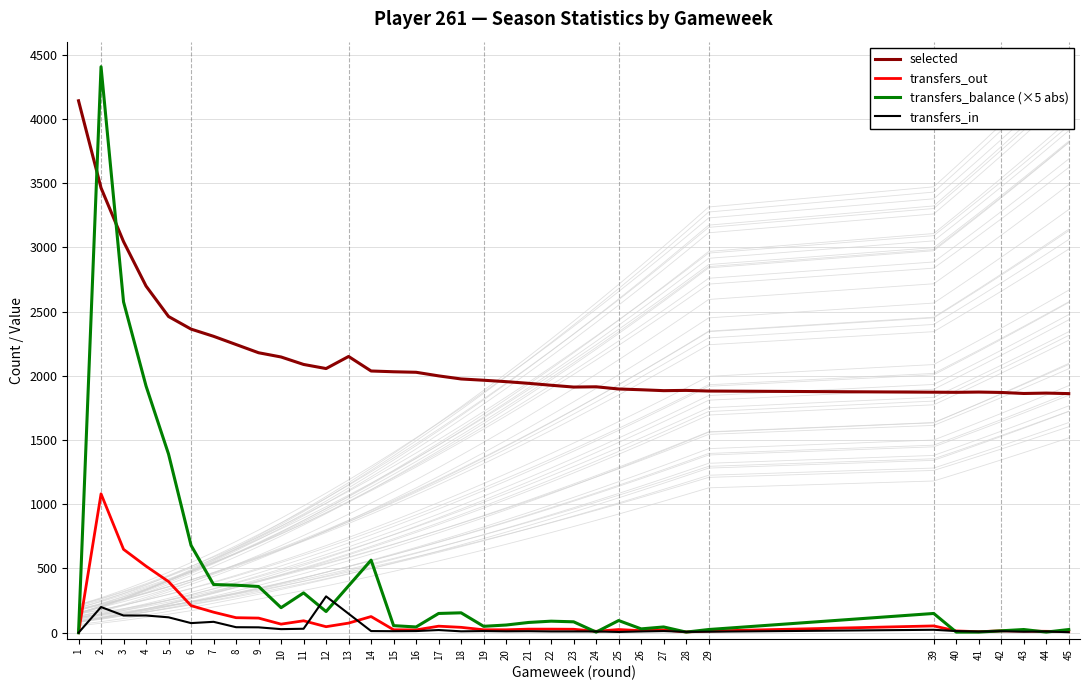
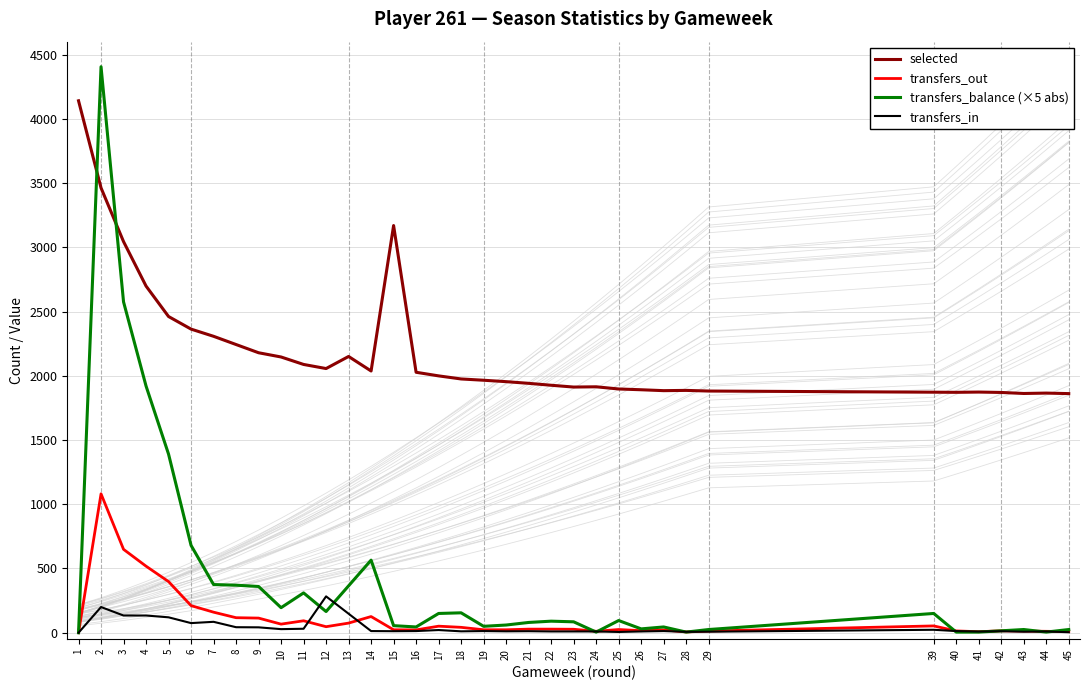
selected, 15: 2030 -> 3170
